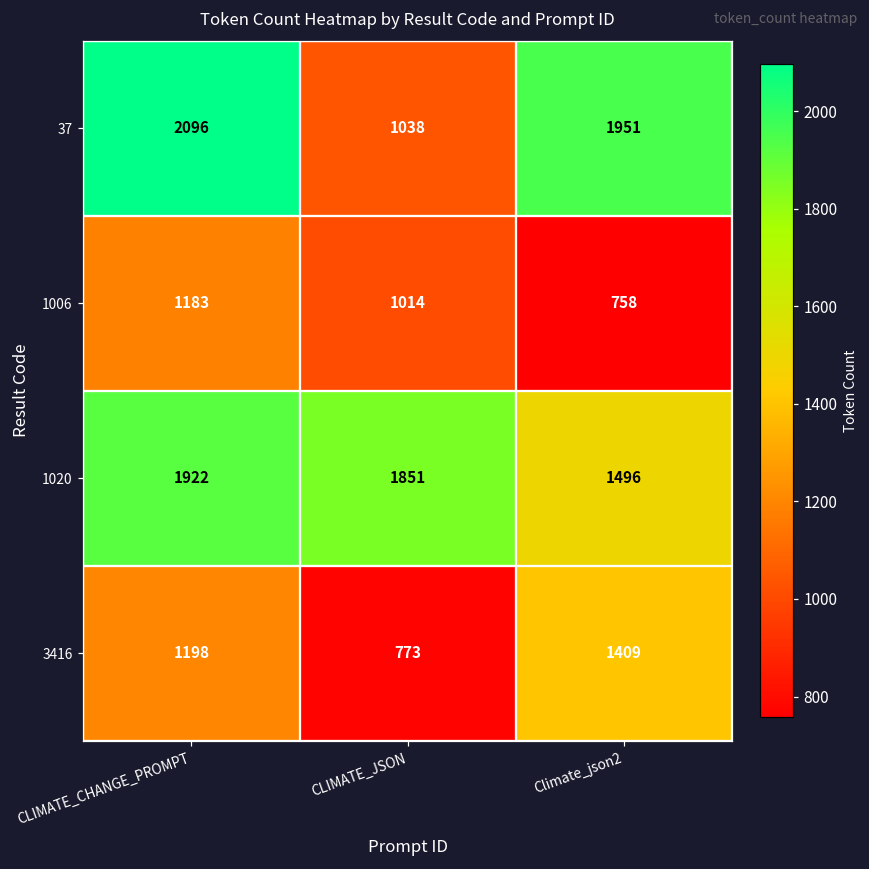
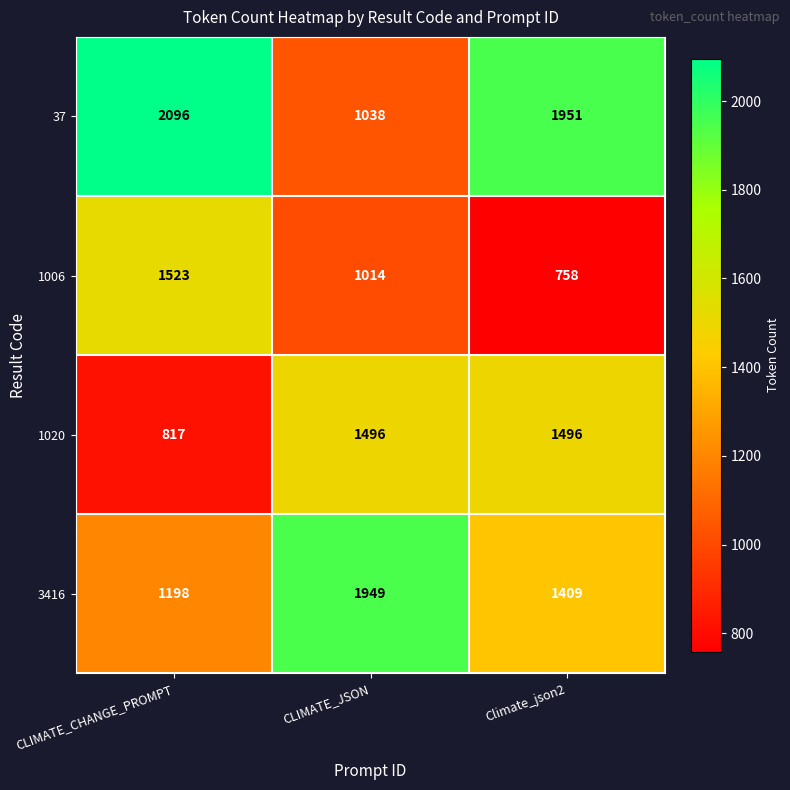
1006, CLIMATE_CHANGE_PROMPT: 1183 -> 1523
1020, CLIMATE_CHANGE_PROMPT: 1922 -> 817
1020, CLIMATE_JSON: 1851 -> 1496
3416, CLIMATE_JSON: 773 -> 1949
